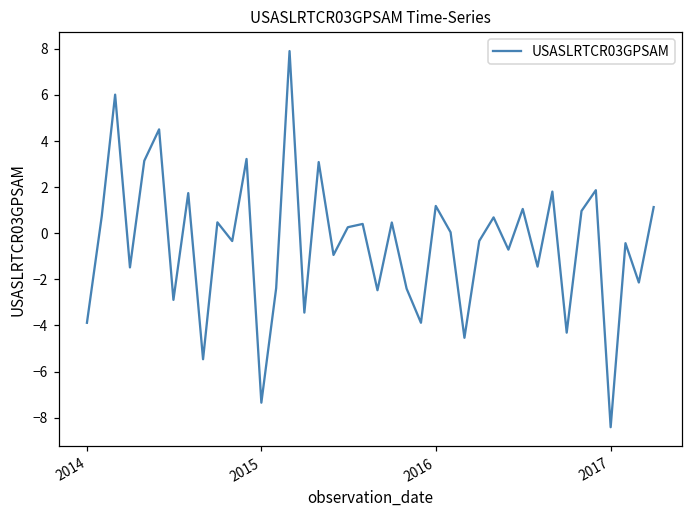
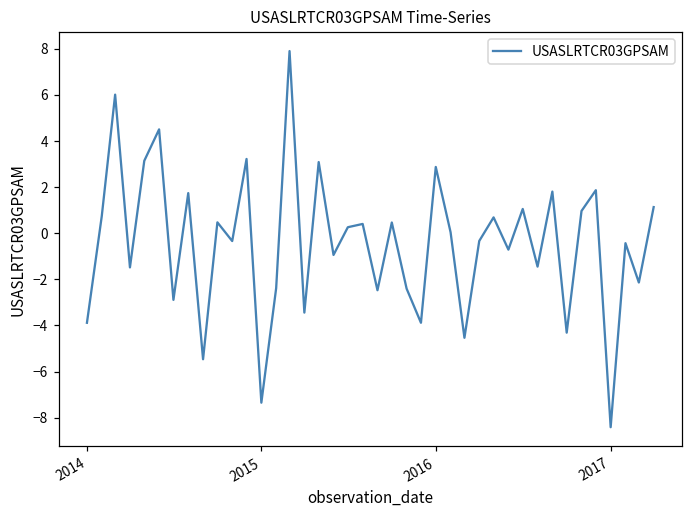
2016: 1.2 -> 2.9
